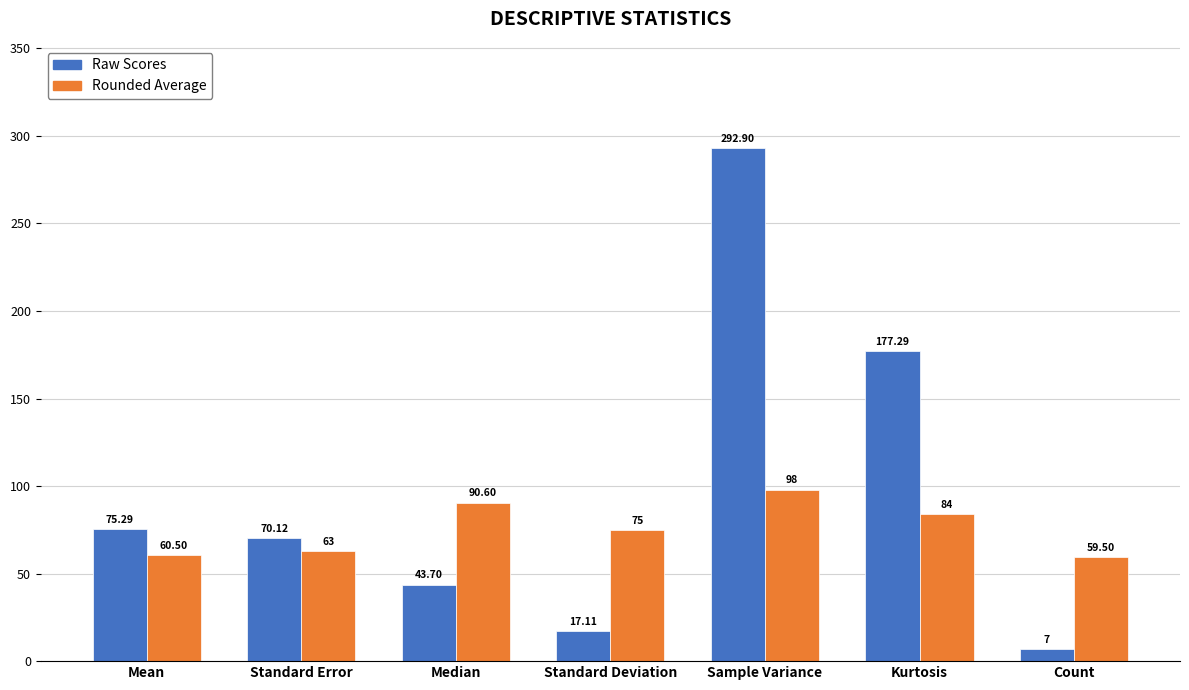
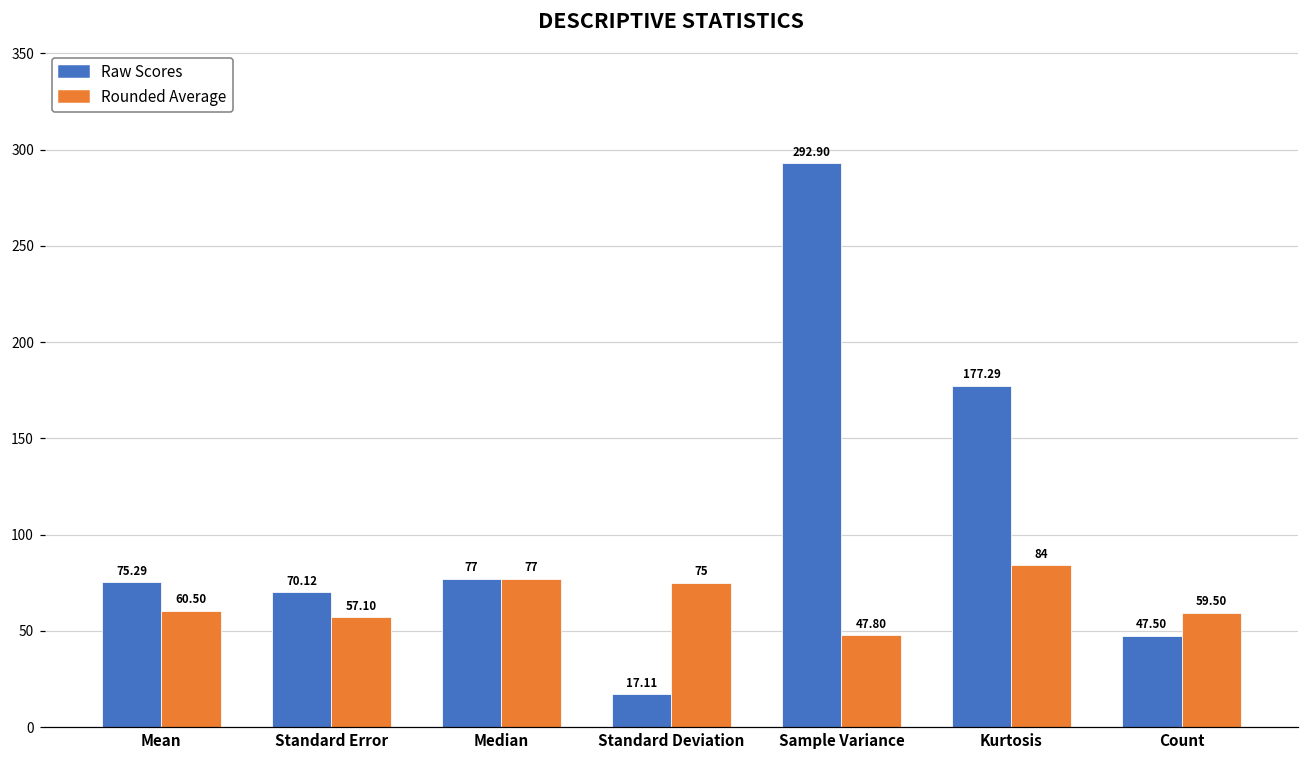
Rounded Average, Standard Error: 63 -> 57.10
Raw Scores, Median: 43.70 -> 77
Rounded Average, Median: 90.60 -> 77
Rounded Average, Sample Variance: 98 -> 47.80
Raw Scores, Count: 7 -> 47.50
